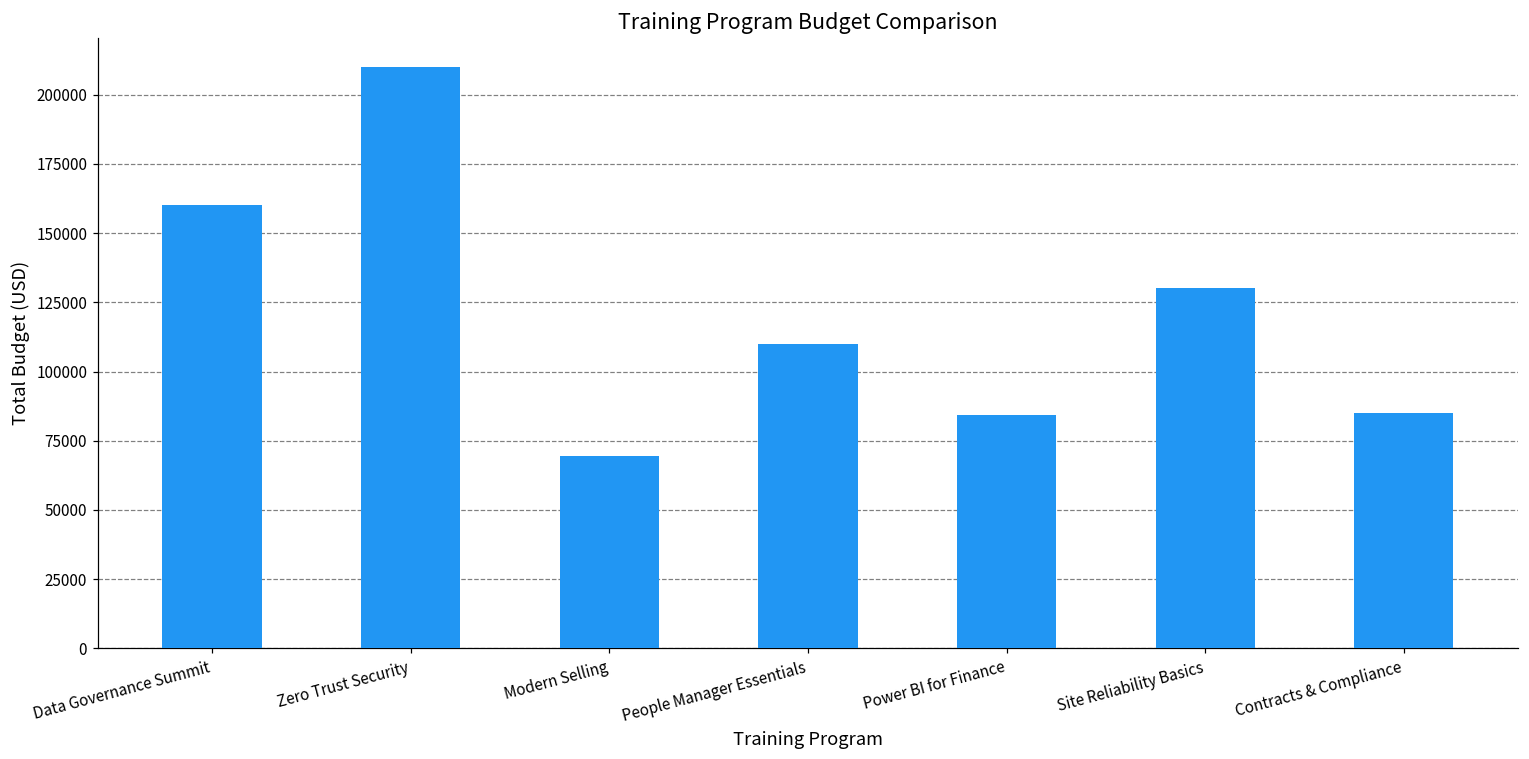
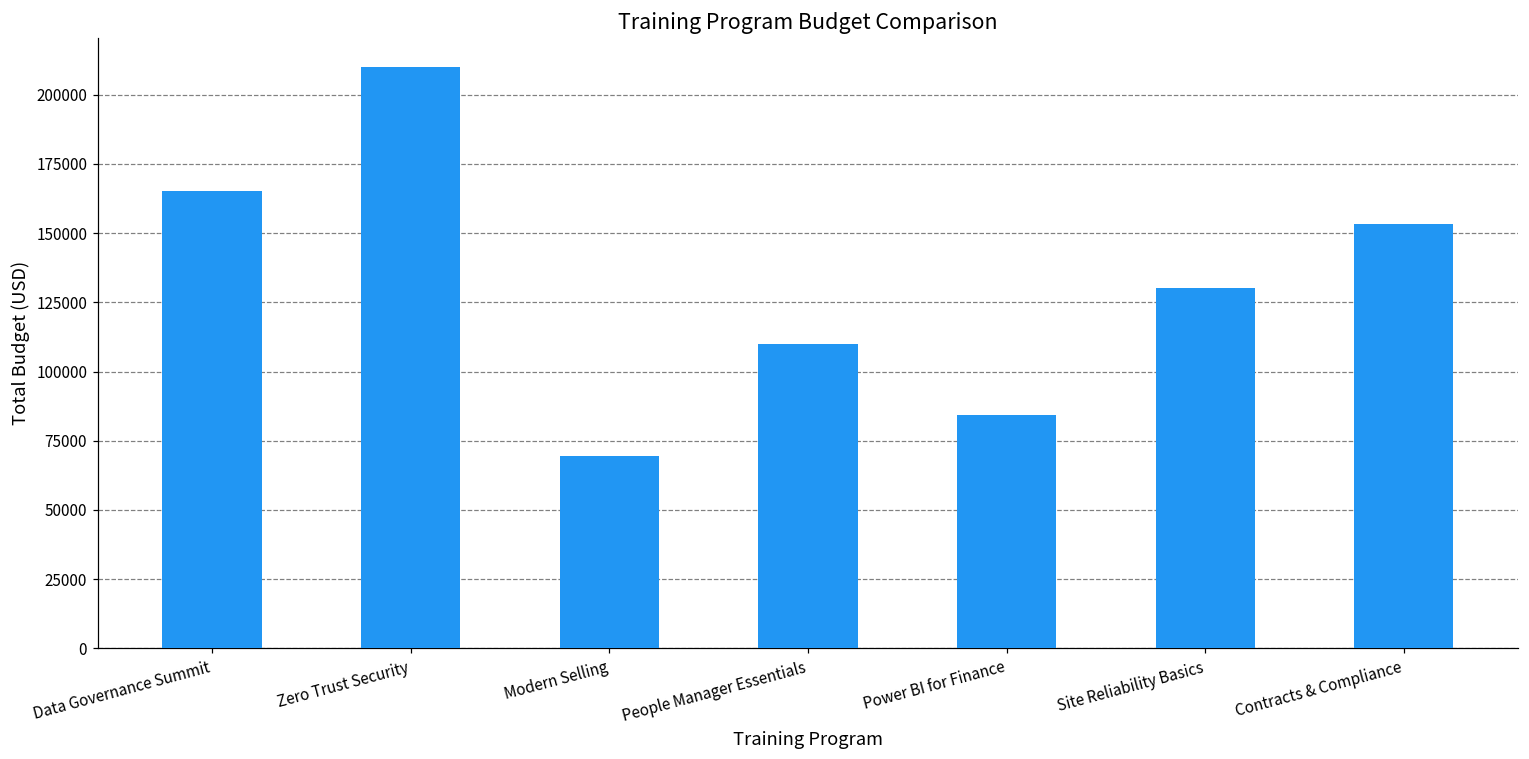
Data Governance Summit: 160000 -> 165000
Contracts & Compliance: 85000 -> 153000
